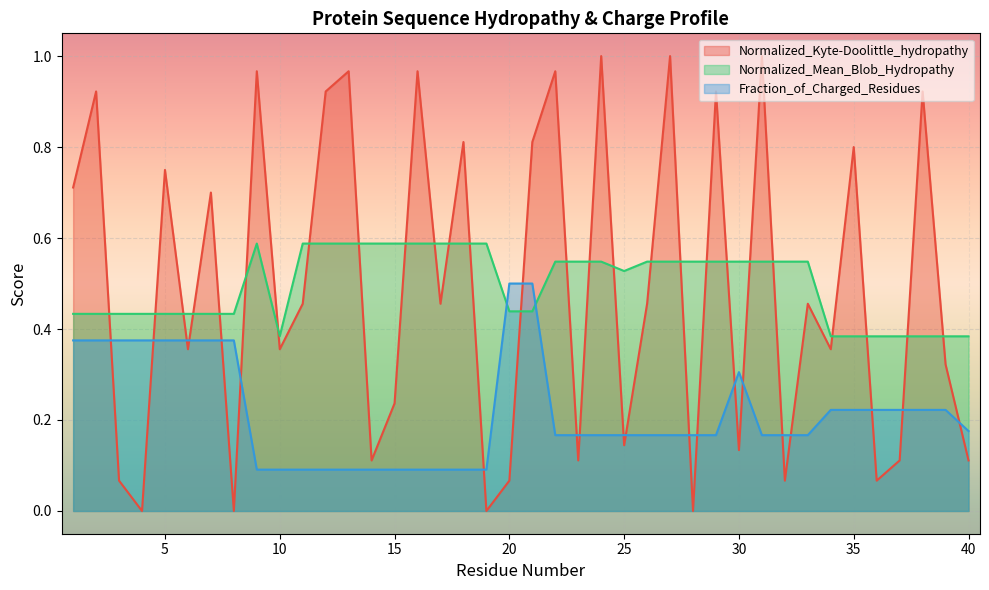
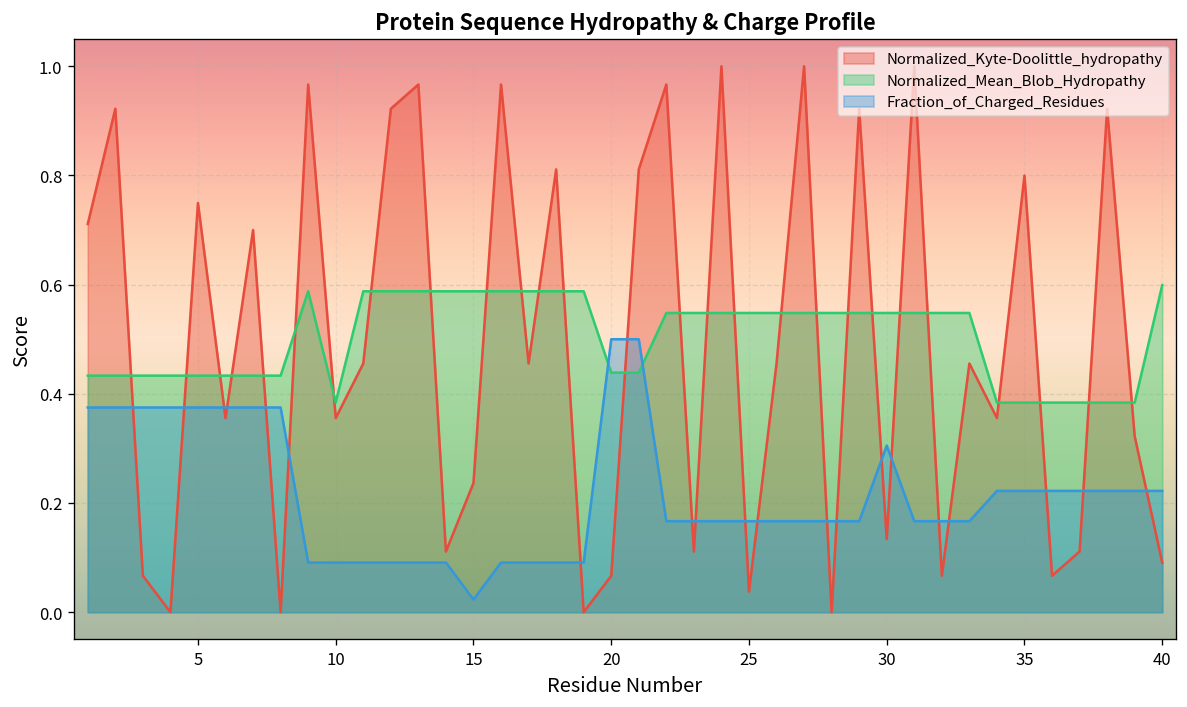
Fraction_of_Charged_Residues, 15: 0.09 -> 0.02
Normalized_Kyte-Doolittle_hydropathy, 25: 0.14 -> 0.04
Normalized_Mean_Blob_Hydropathy, 25: 0.53 -> 0.55
Normalized_Kyte-Doolittle_hydropathy, 40: 0.11 -> 0.09
Normalized_Mean_Blob_Hydropathy, 40: 0.38 -> 0.60
Fraction_of_Charged_Residues, 40: 0.18 -> 0.22
